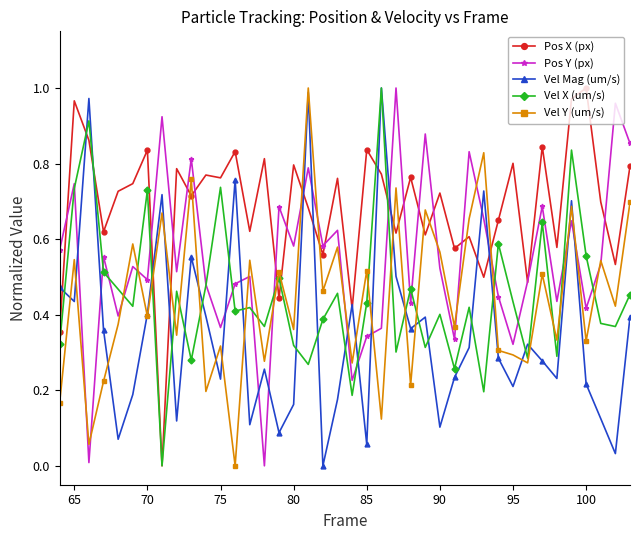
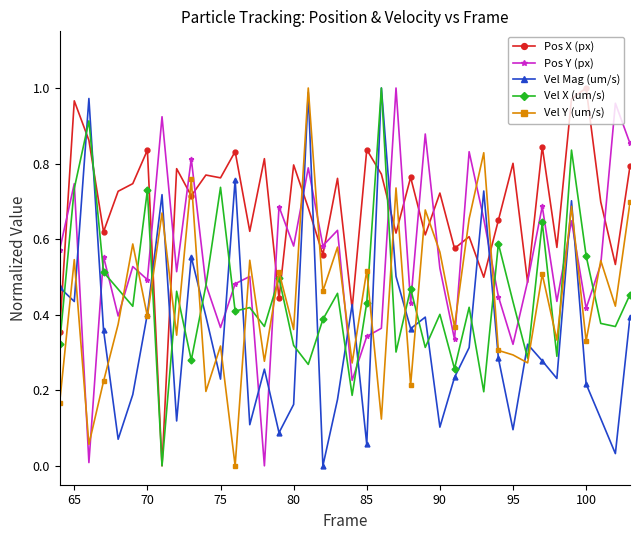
Vel Mag (um/s), 95: 0.21 -> 0.10
